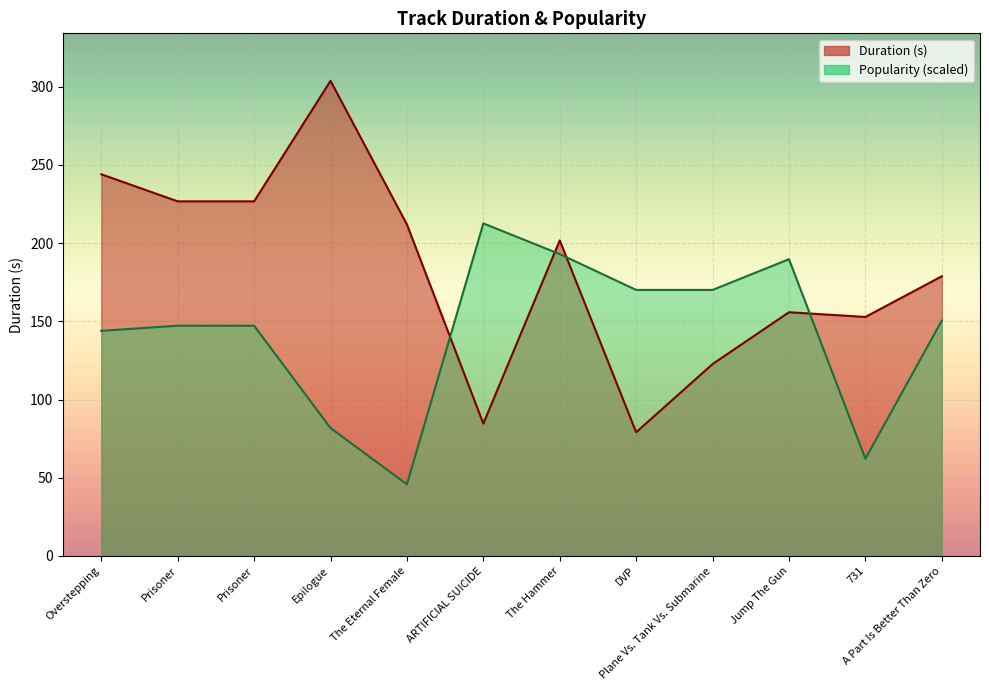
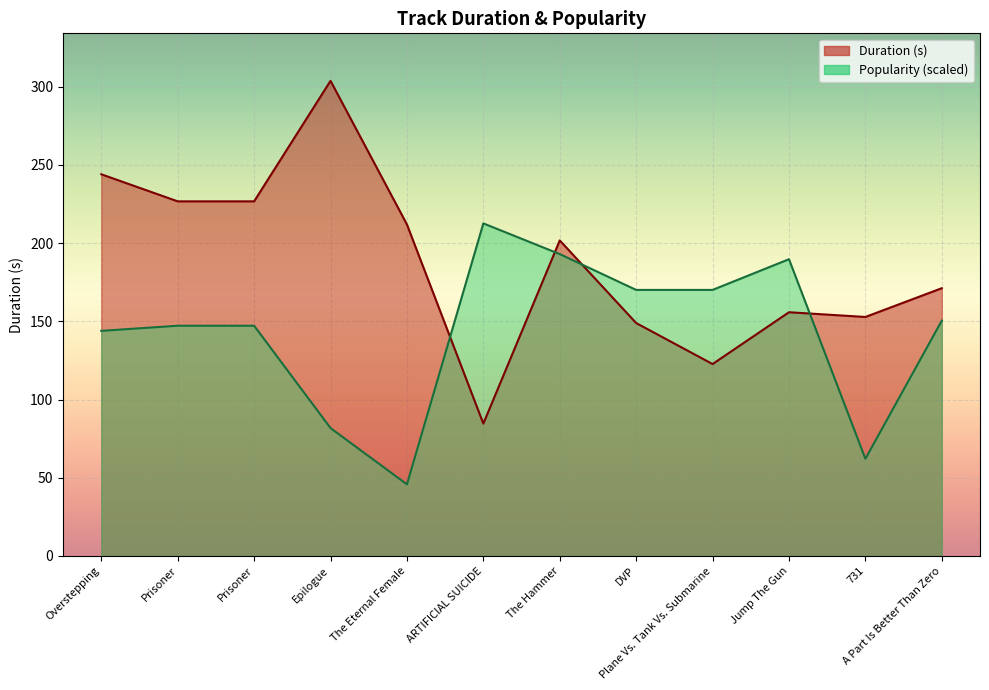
Duration (s), DVP: 79 -> 149
Duration (s), A Part Is Better Than Zero: 179 -> 171
